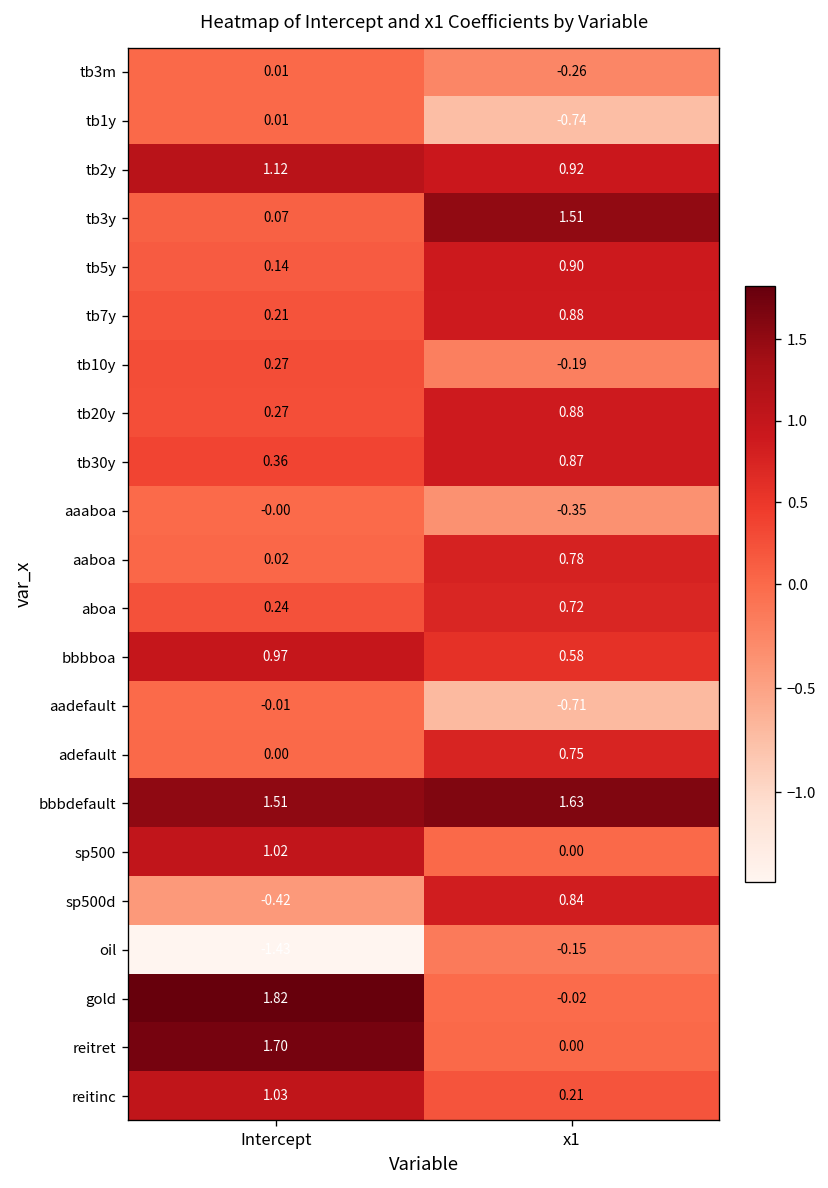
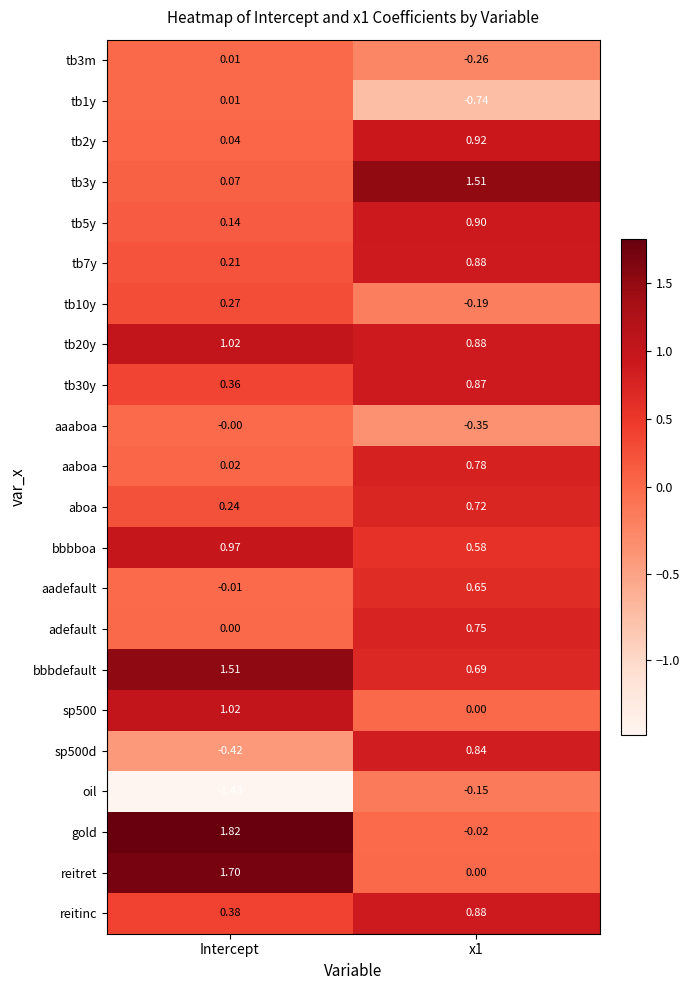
tb2y, Intercept: 1.12 -> 0.04
tb20y, Intercept: 0.27 -> 1.02
aadefault, x1: -0.71 -> 0.65
bbbdefault, x1: 1.63 -> 0.69
reitinc, Intercept: 1.03 -> 0.38
reitinc, x1: 0.21 -> 0.88
